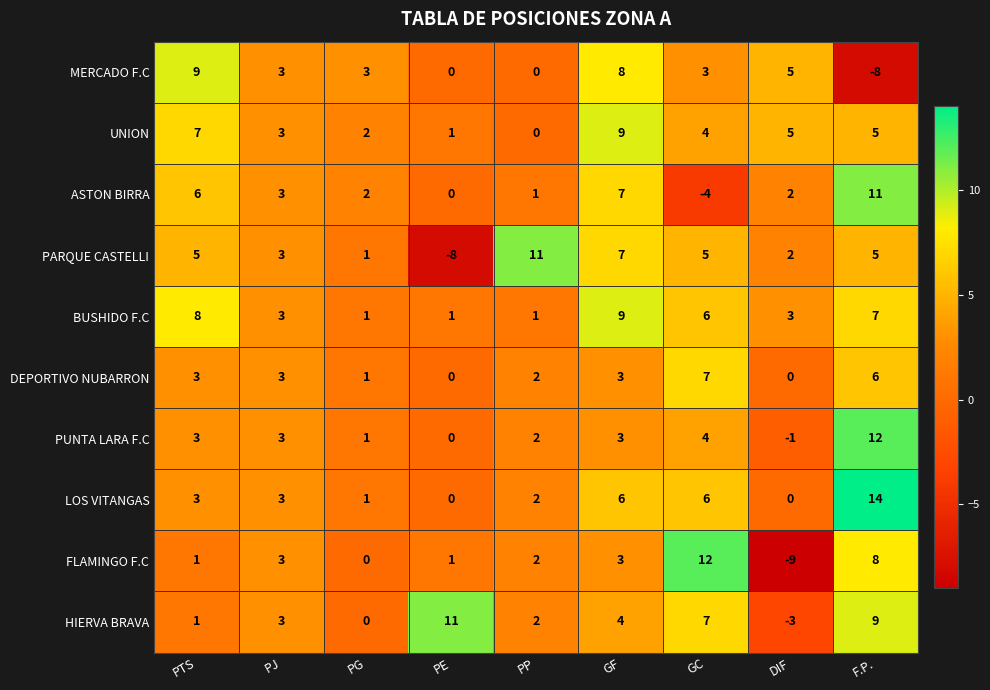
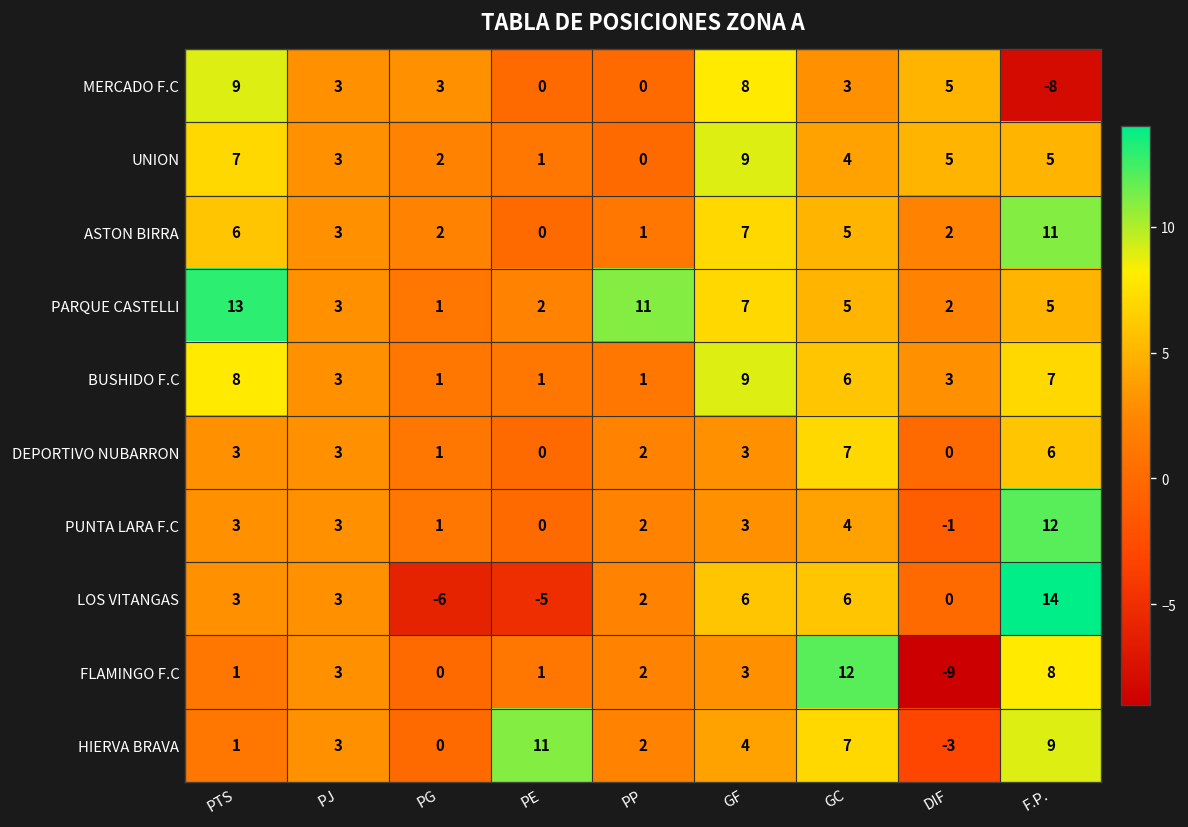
ASTON BIRRA, GC: -4 -> 5
PARQUE CASTELLI, PTS: 5 -> 13
PARQUE CASTELLI, PE: -8 -> 2
LOS VITANGAS, PG: 1 -> -6
LOS VITANGAS, PE: 0 -> -5
